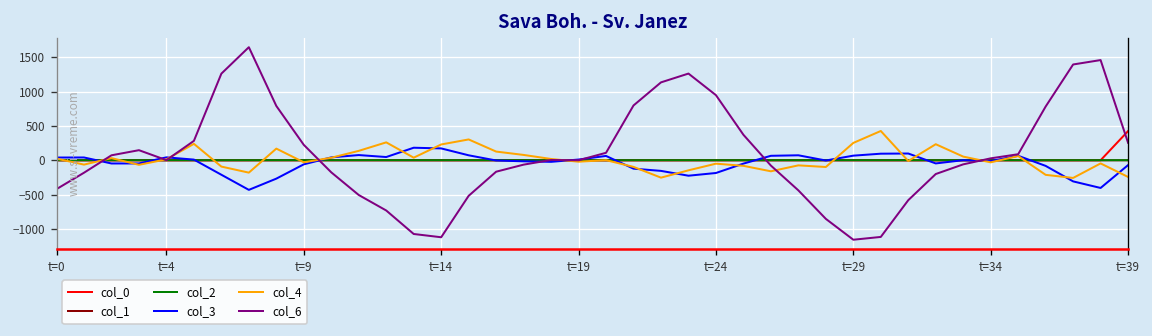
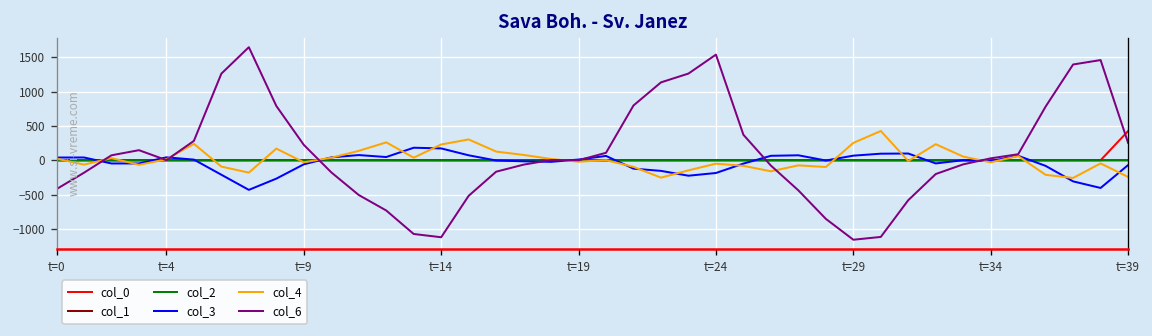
col_6, t=24: 900 -> 1500
